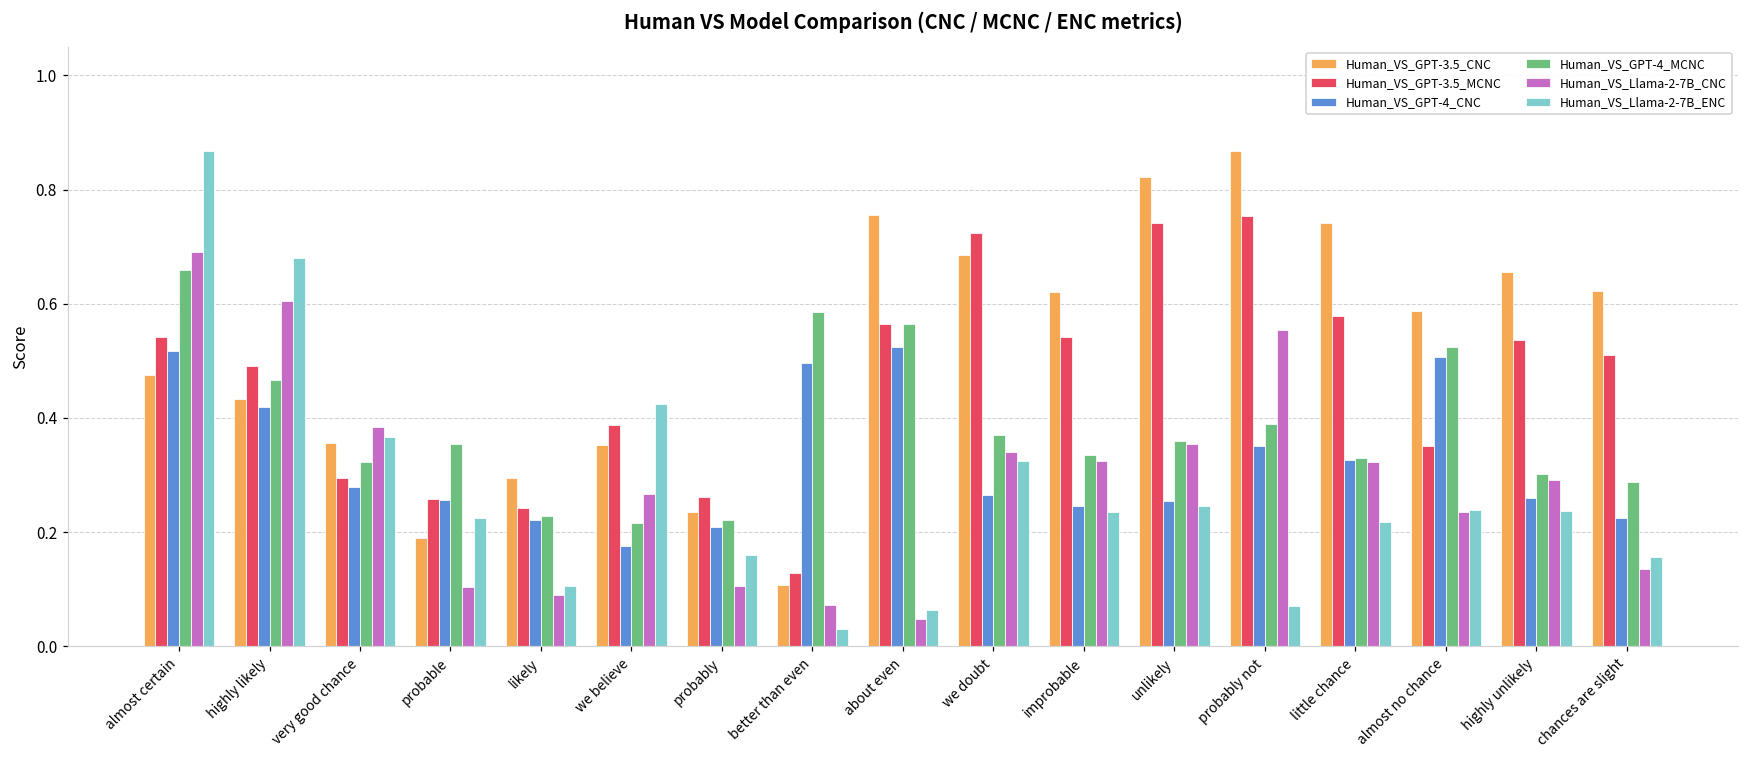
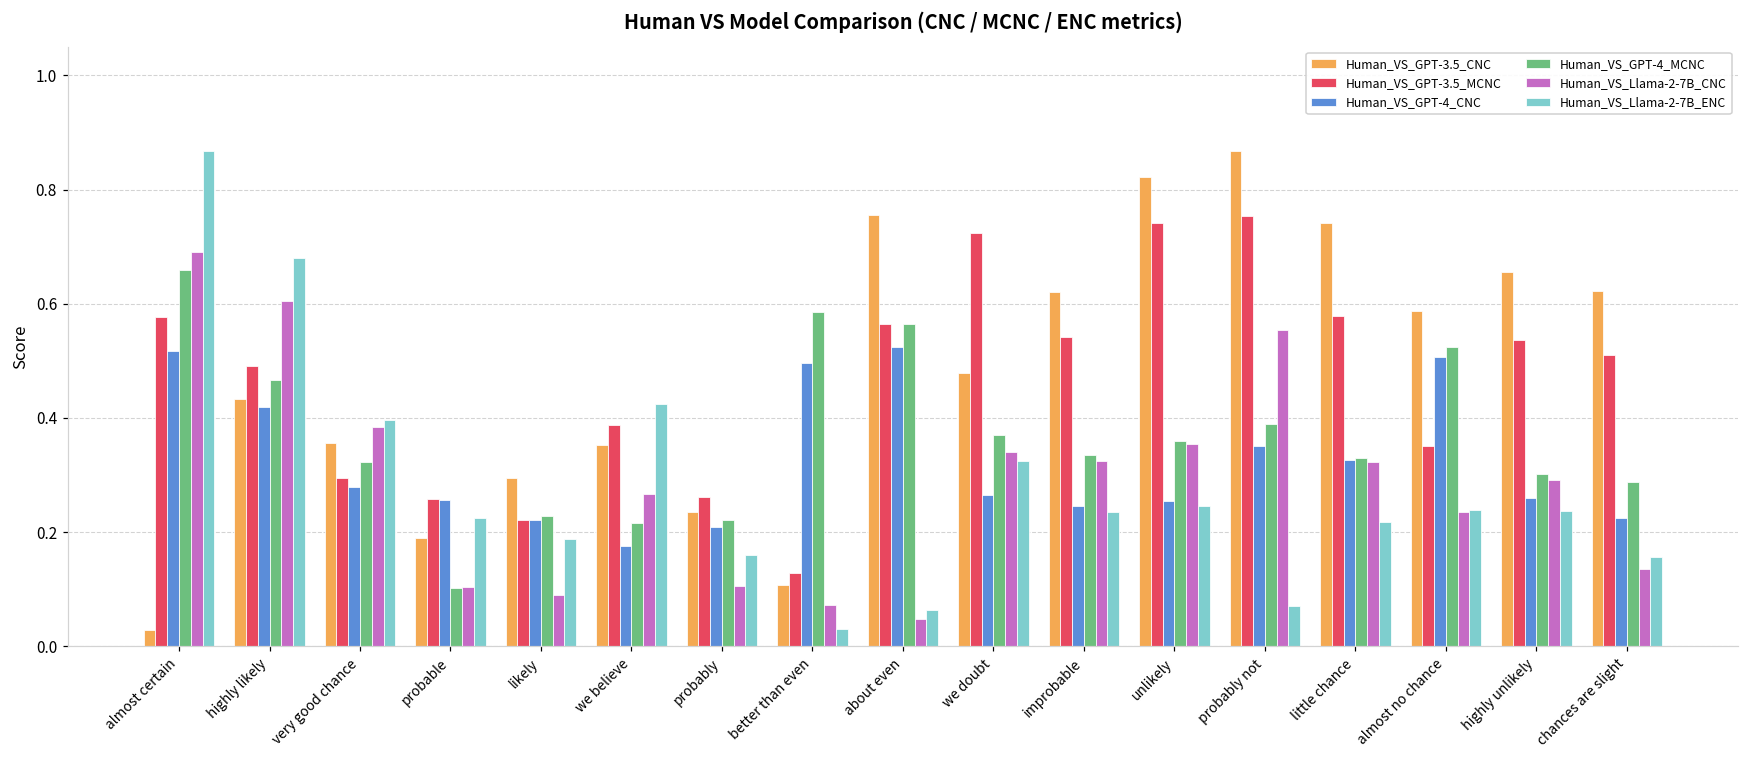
Human_VS_GPT-3.5_CNC, almost certain: 0.48 -> 0.03
Human_VS_GPT-3.5_MCNC, almost certain: 0.54 -> 0.58
Human_VS_Llama-2-7B_ENC, very good chance: 0.37 -> 0.40
Human_VS_GPT-4_MCNC, probable: 0.36 -> 0.10
Human_VS_GPT-3.5_MCNC, likely: 0.24 -> 0.22
Human_VS_Llama-2-7B_ENC, likely: 0.11 -> 0.19
Human_VS_GPT-3.5_CNC, we doubt: 0.69 -> 0.48
